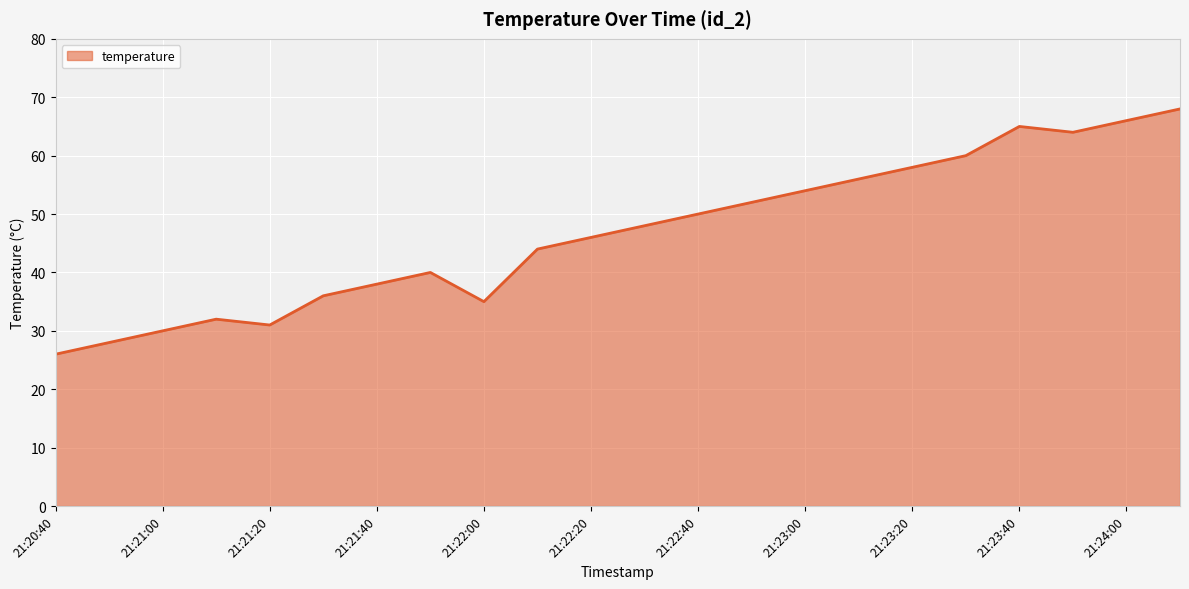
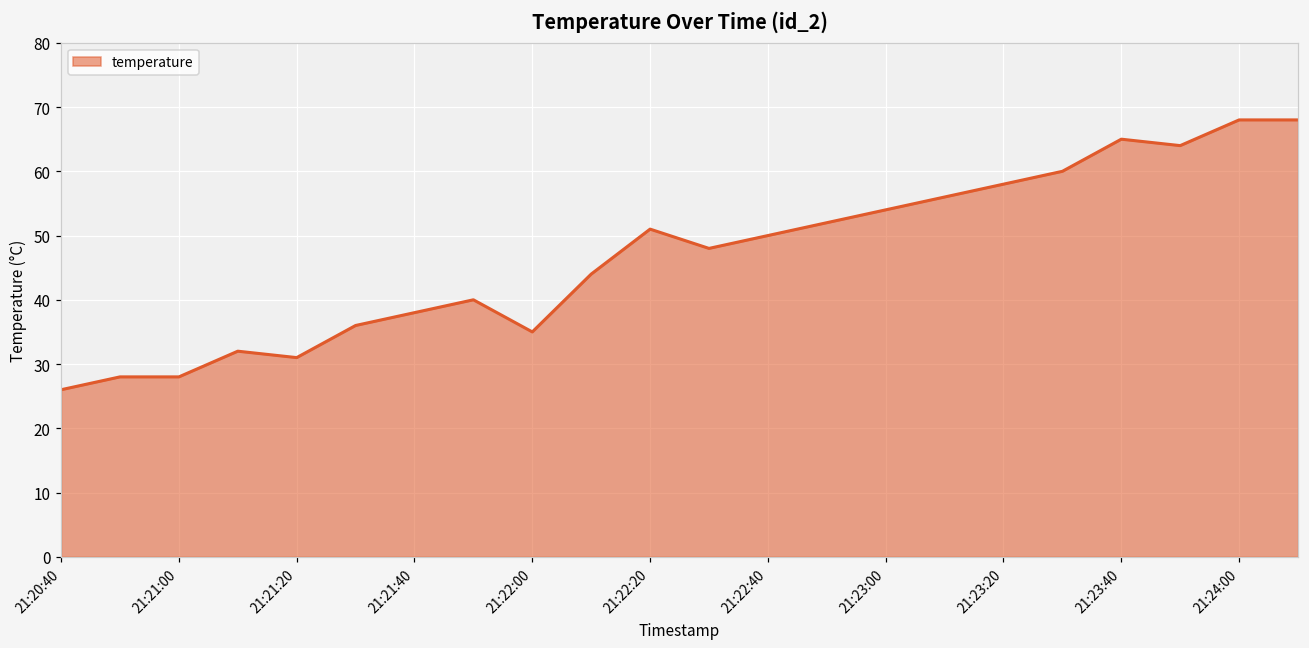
21:21:00: 30 -> 28
21:22:20: 46 -> 51
21:24:00: 66 -> 68
